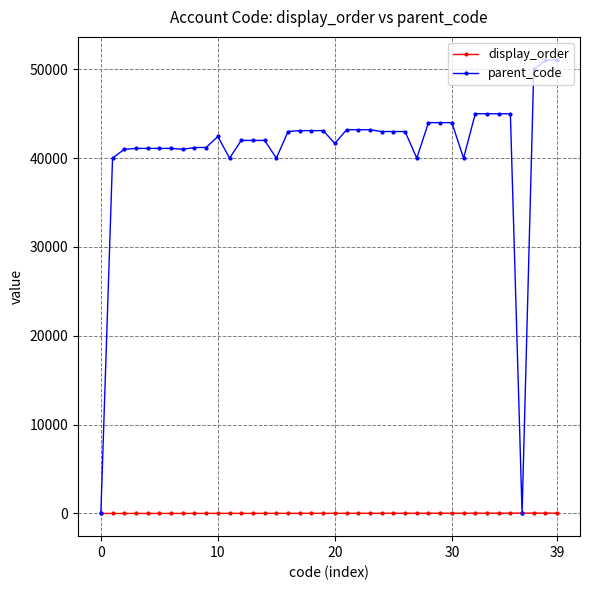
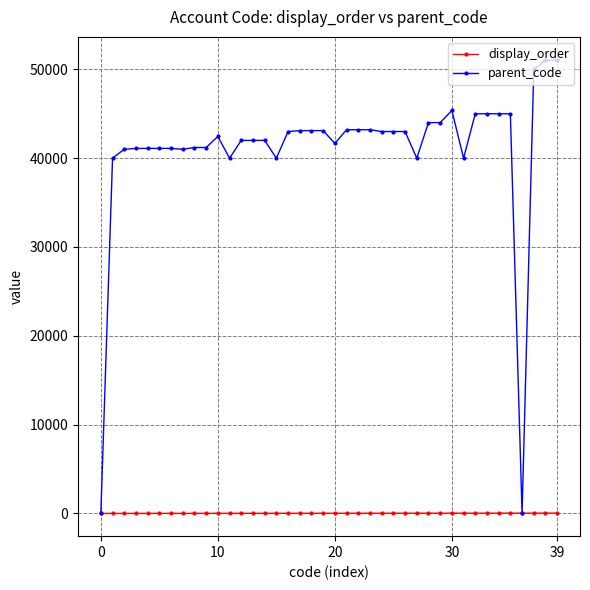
parent_code, 30: 44000 -> 45000
